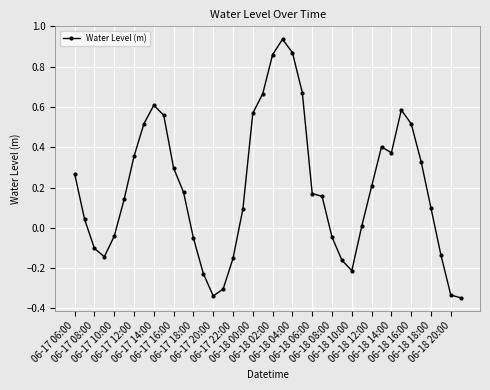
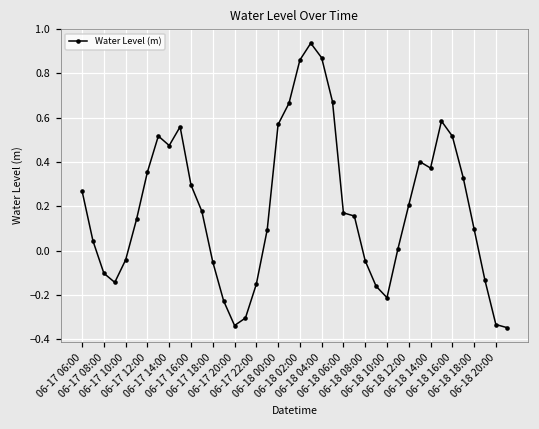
06-17 14:00: 0.61 -> 0.47
